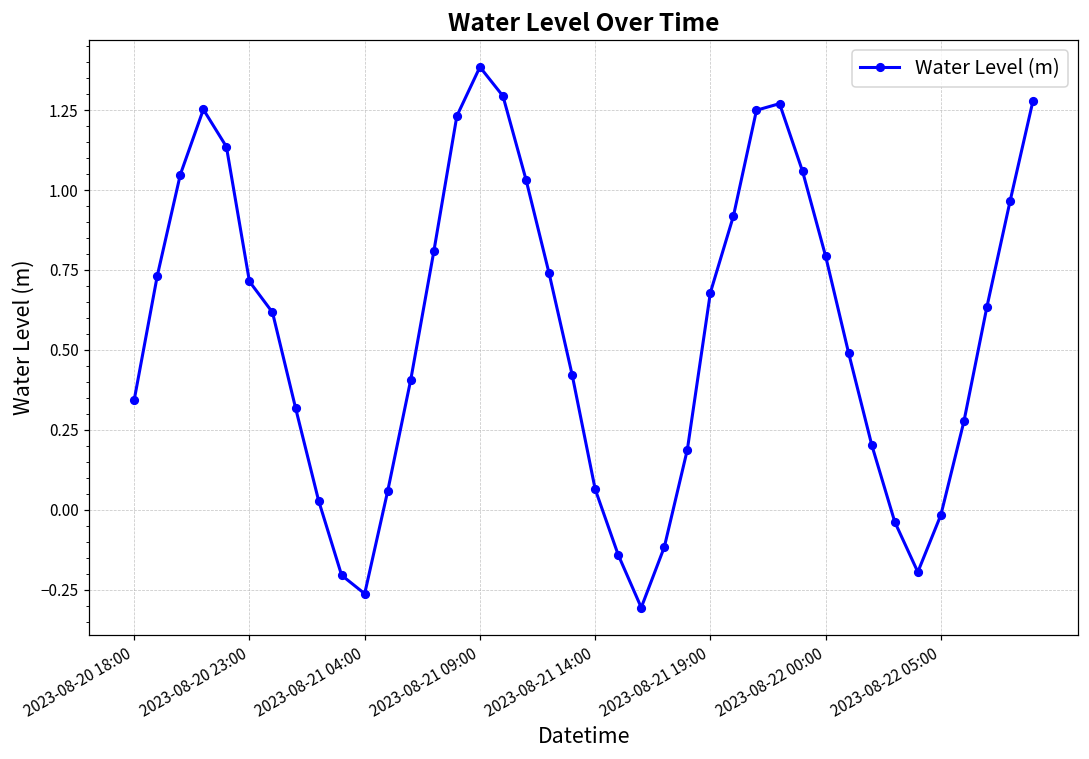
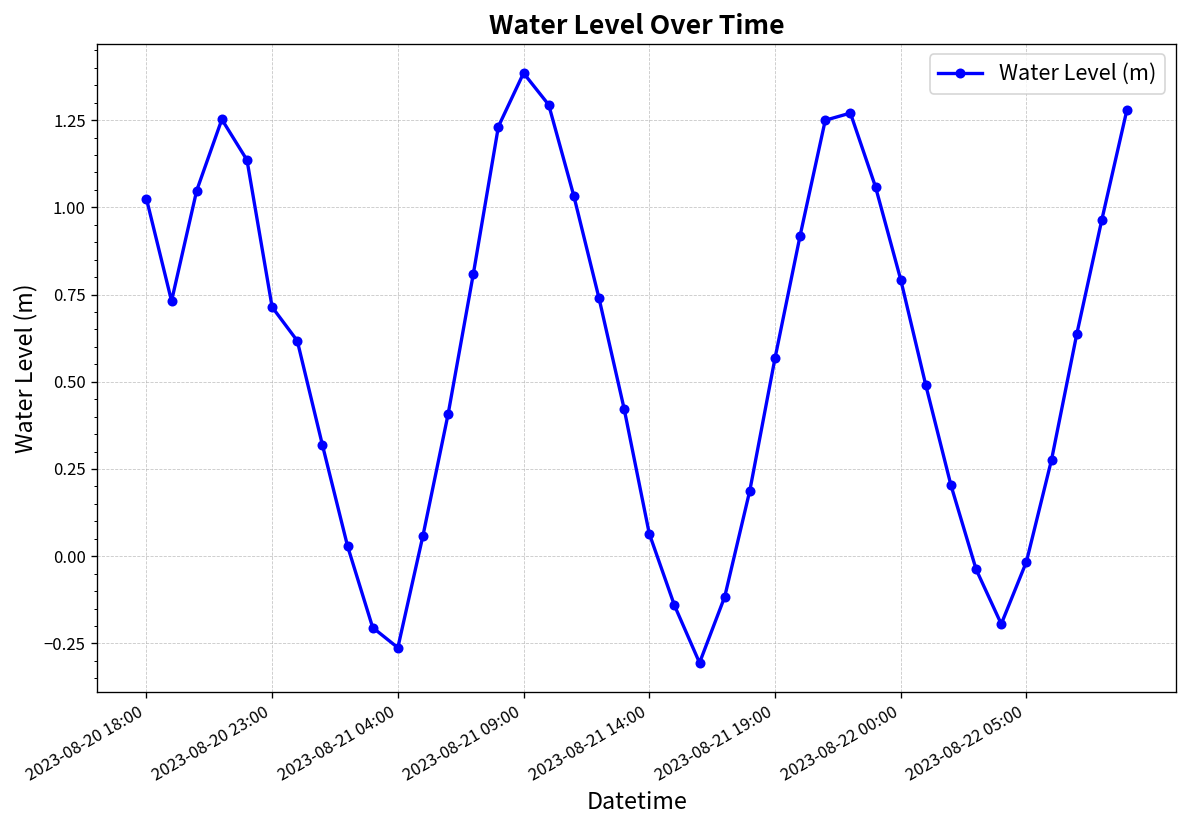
2023-08-20 18:00: 0.34 -> 1.02
2023-08-21 19:00: 0.68 -> 0.57
